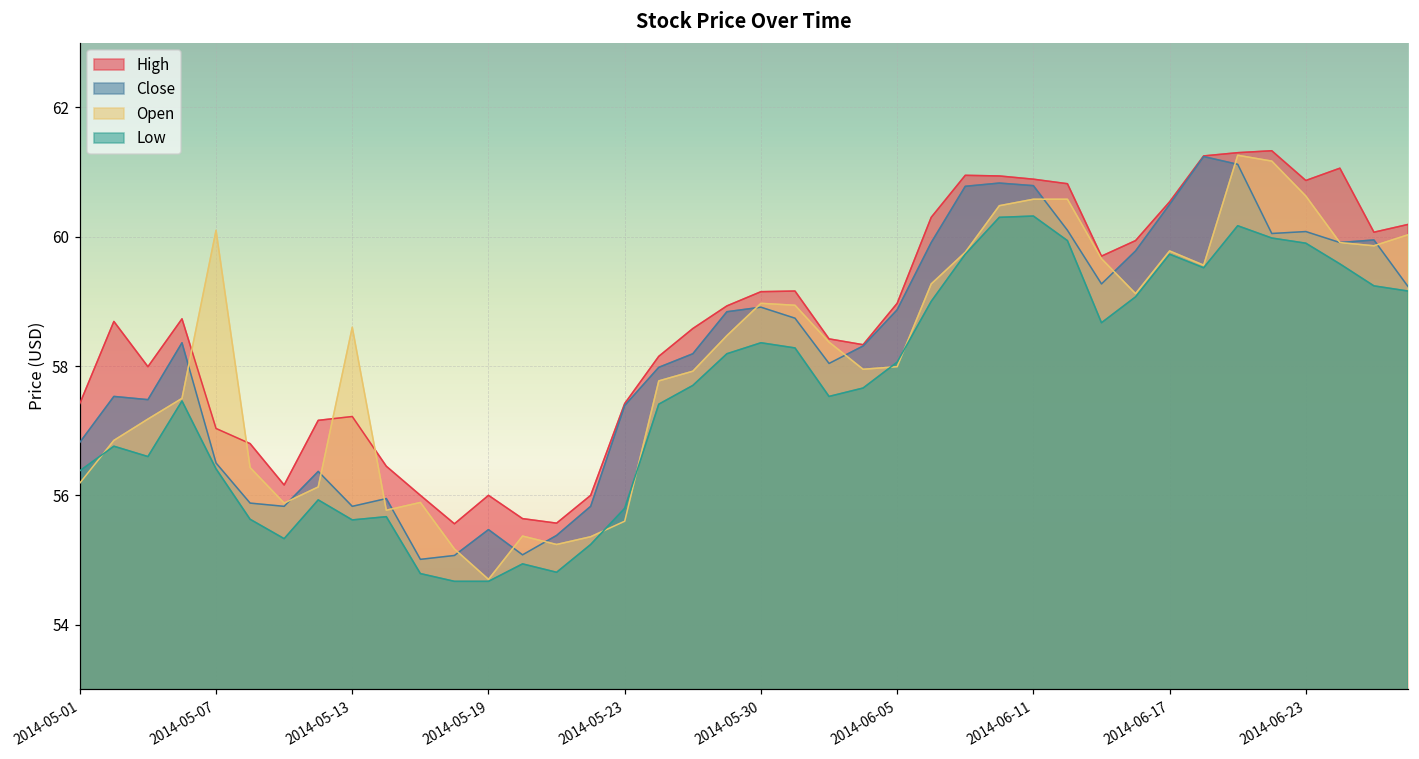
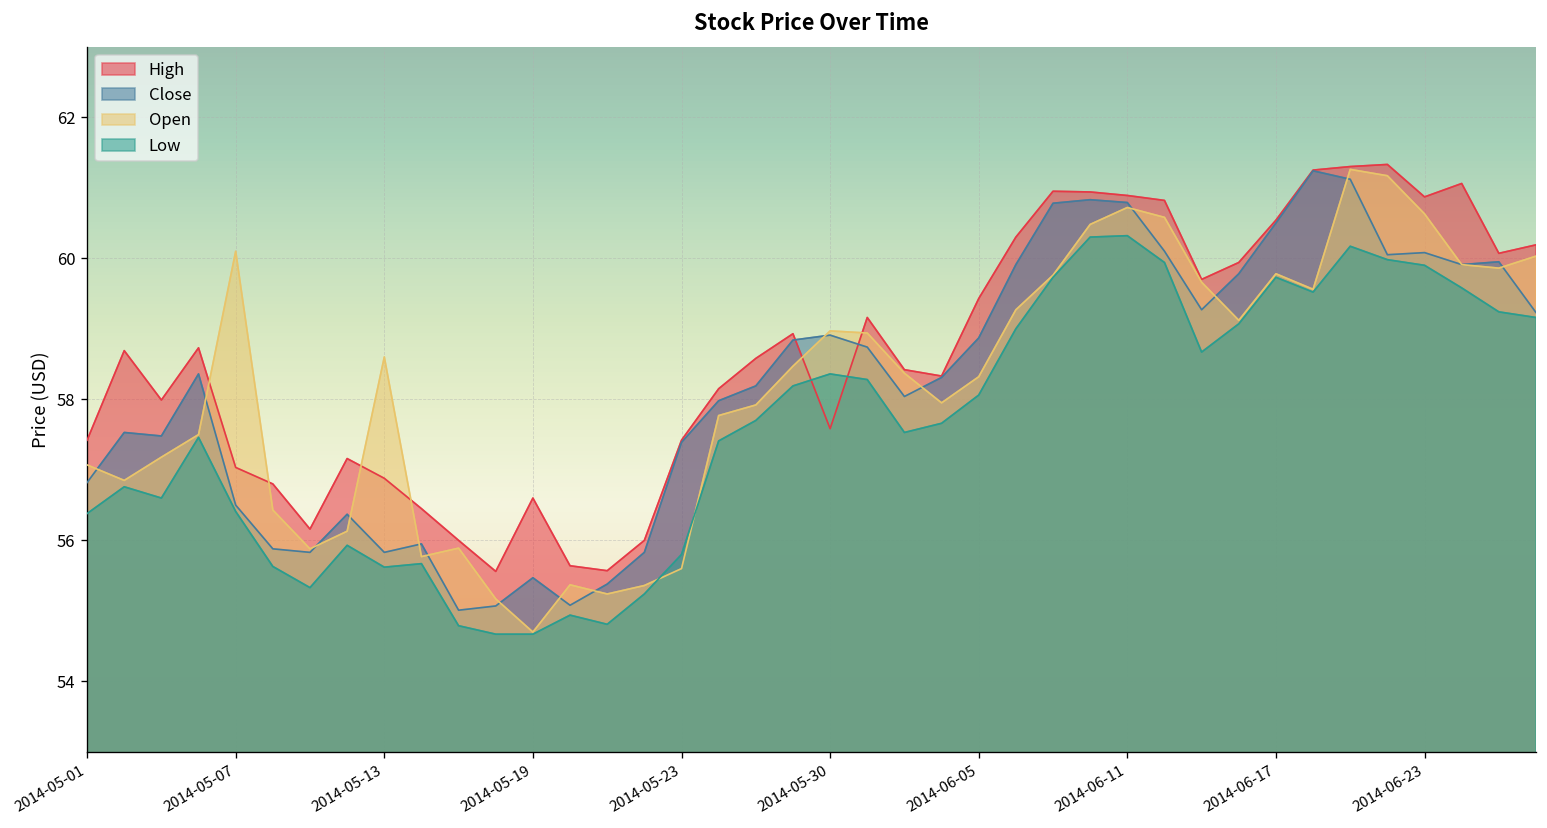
Open, 2014-05-01: 56.2 -> 57.1
High, 2014-05-13: 57.2 -> 56.9
High, 2014-05-19: 56.0 -> 56.6
High, 2014-05-30: 59.2 -> 57.6
High, 2014-06-05: 59.0 -> 59.4
Open, 2014-06-05: 58.0 -> 58.3
Open, 2014-06-11: 60.6 -> 60.7
